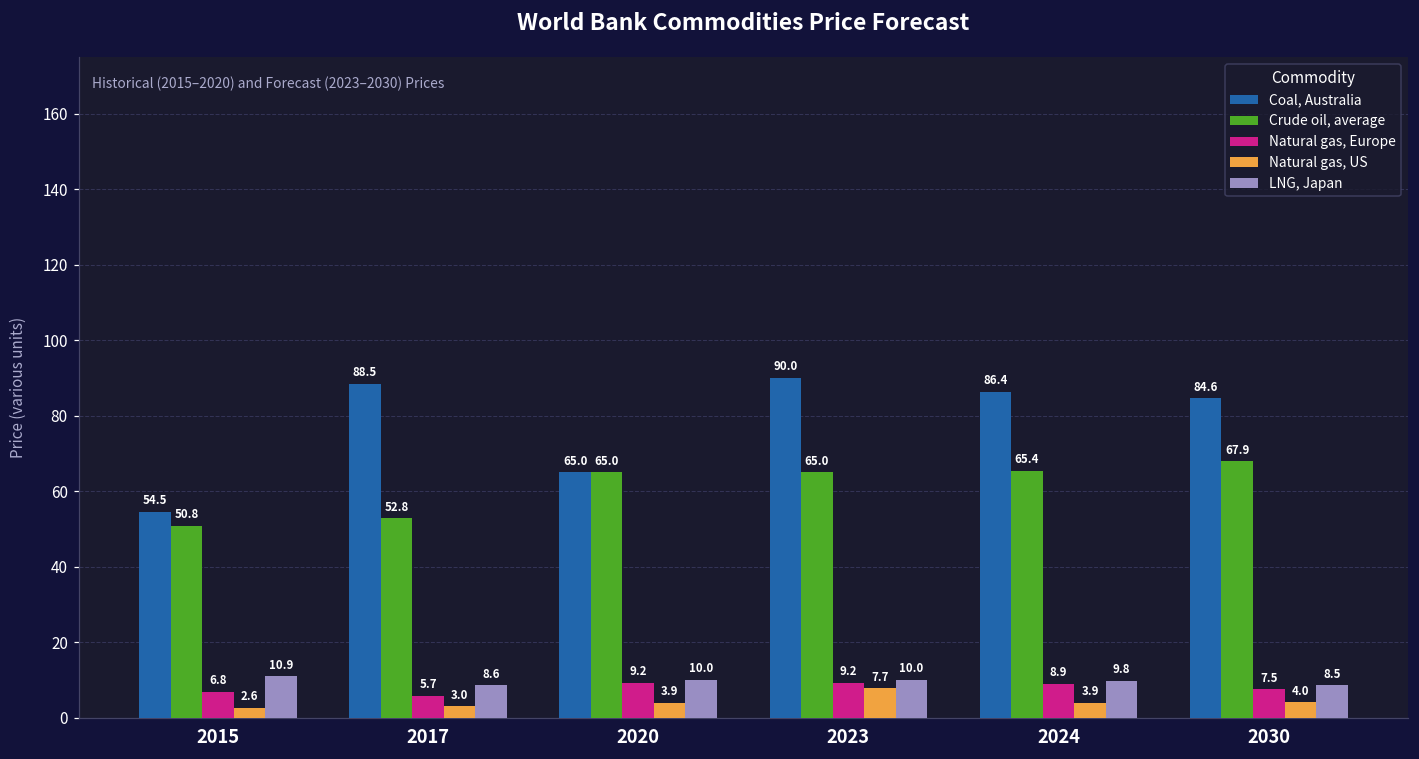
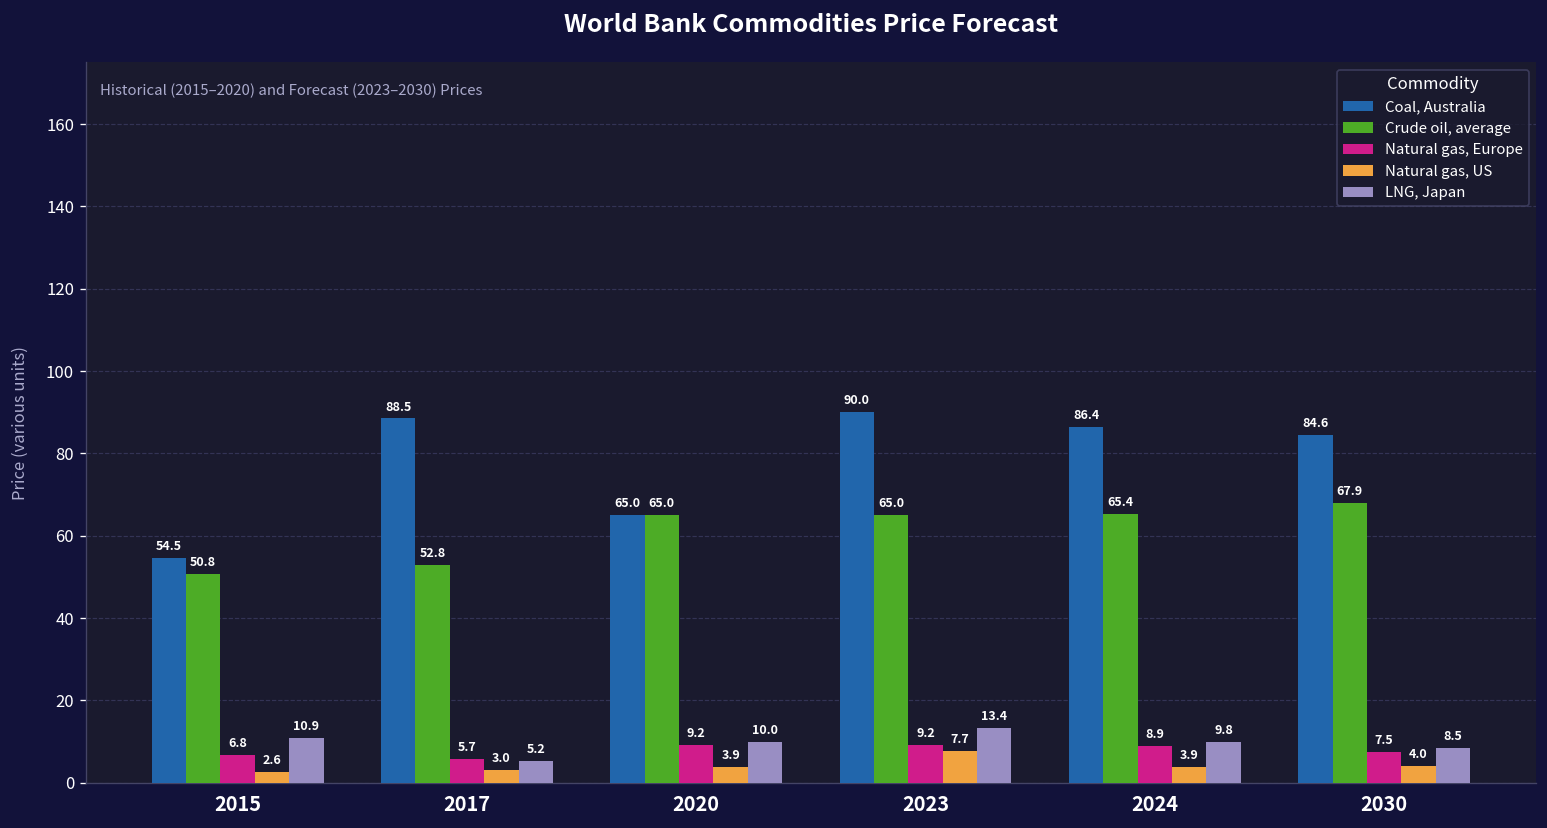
LNG, Japan, 2017: 8.6 -> 5.2
LNG, Japan, 2023: 10.0 -> 13.4
